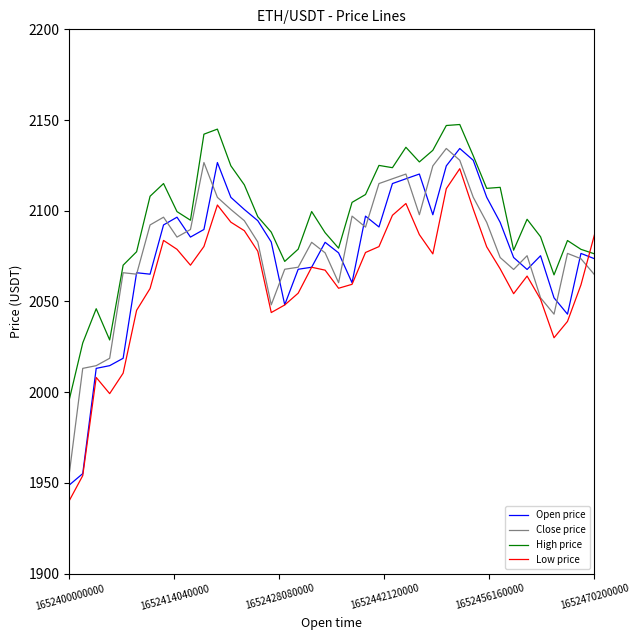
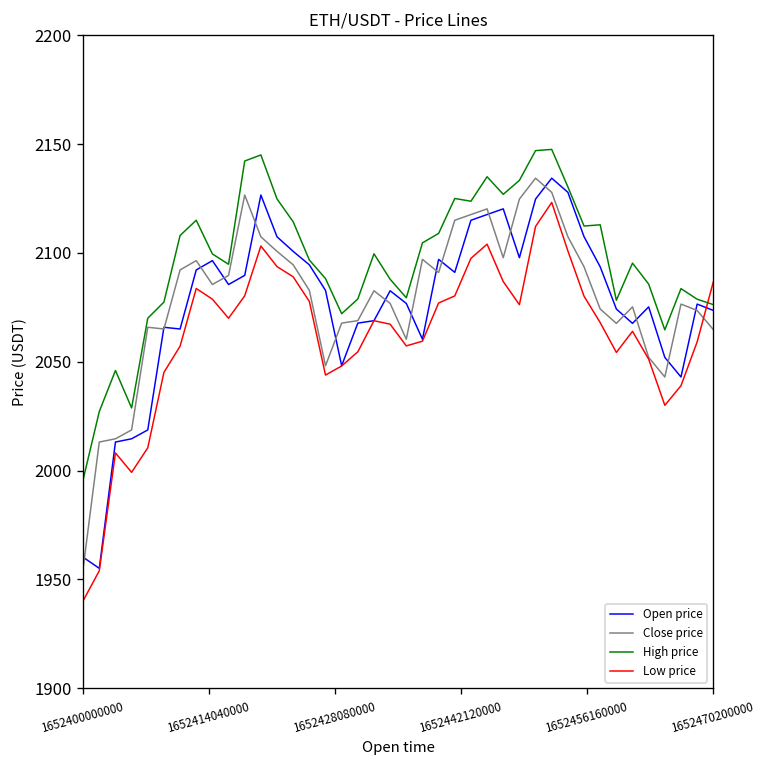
Open price, 1652400000000: 1949 -> 1960
